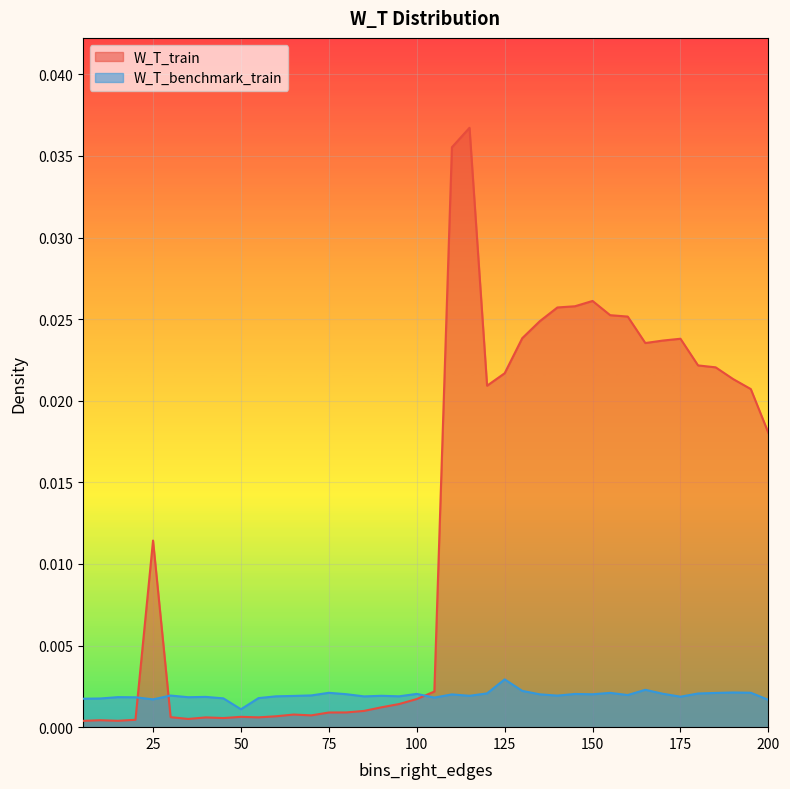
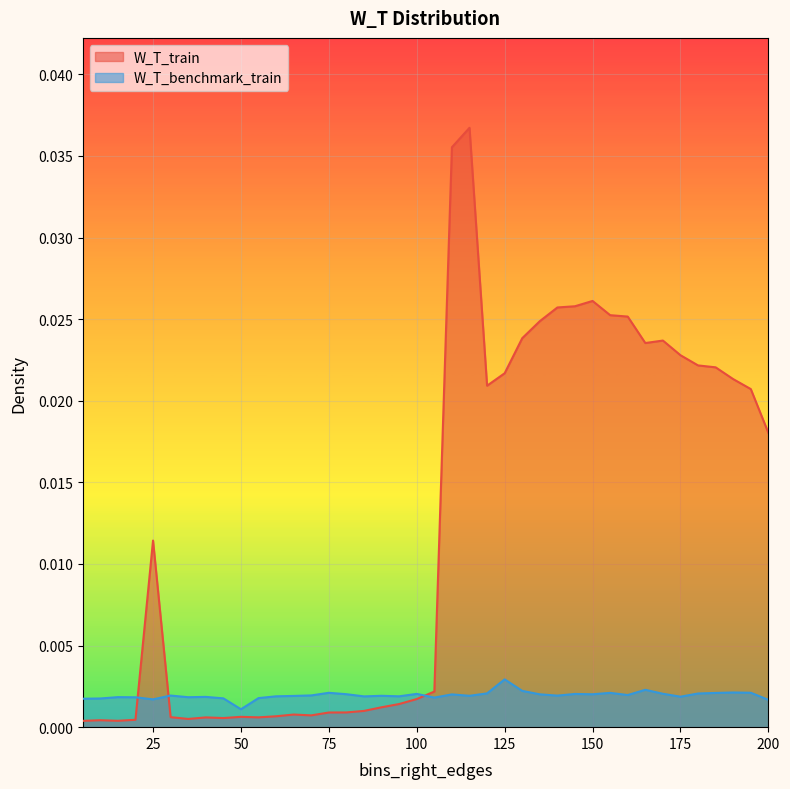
W_T_train, 175: 0.0238 -> 0.0228
